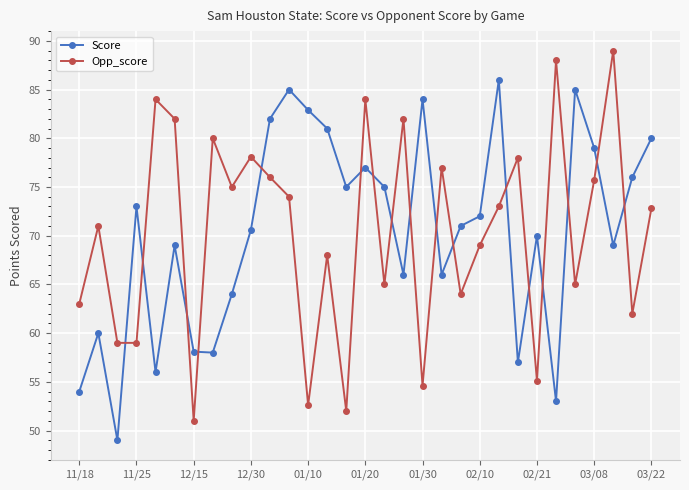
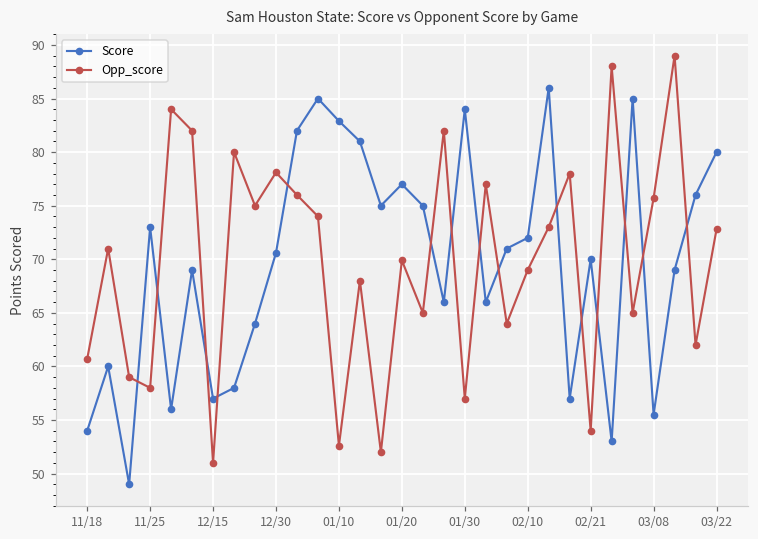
Opp_score, 11/18: 63 -> 61
Opp_score, 11/25: 59 -> 58
Score, 12/15: 58 -> 57
Opp_score, 01/20: 84 -> 70
Opp_score, 01/30: 55 -> 57
Opp_score, 02/21: 55 -> 54
Score, 03/08: 79 -> 56
